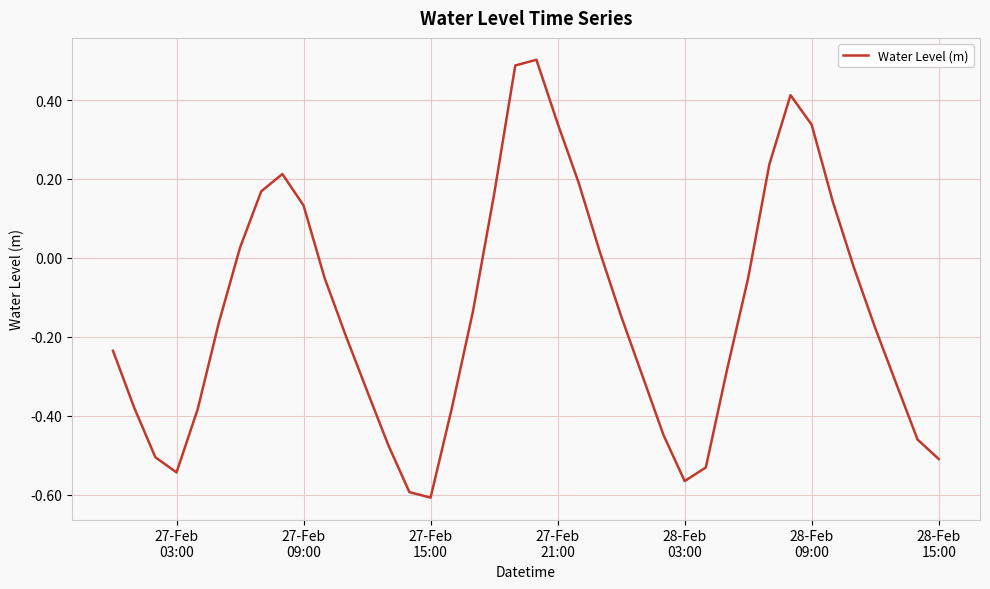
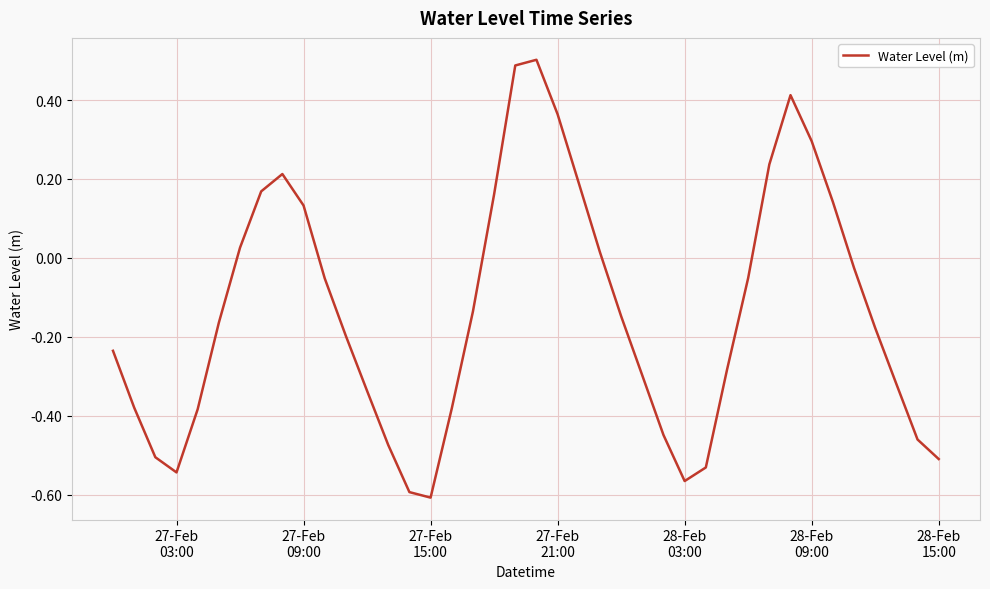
27-Feb 21:00: 0.34 -> 0.36
28-Feb 09:00: 0.34 -> 0.30
